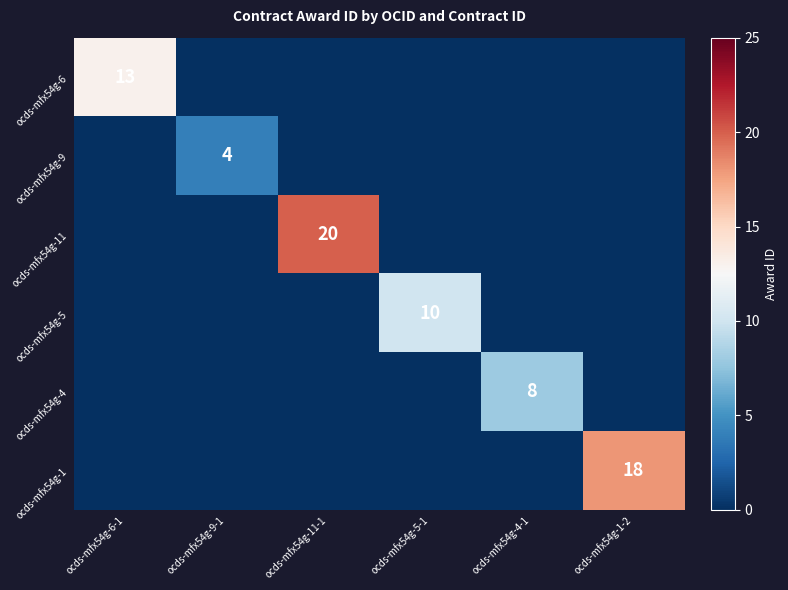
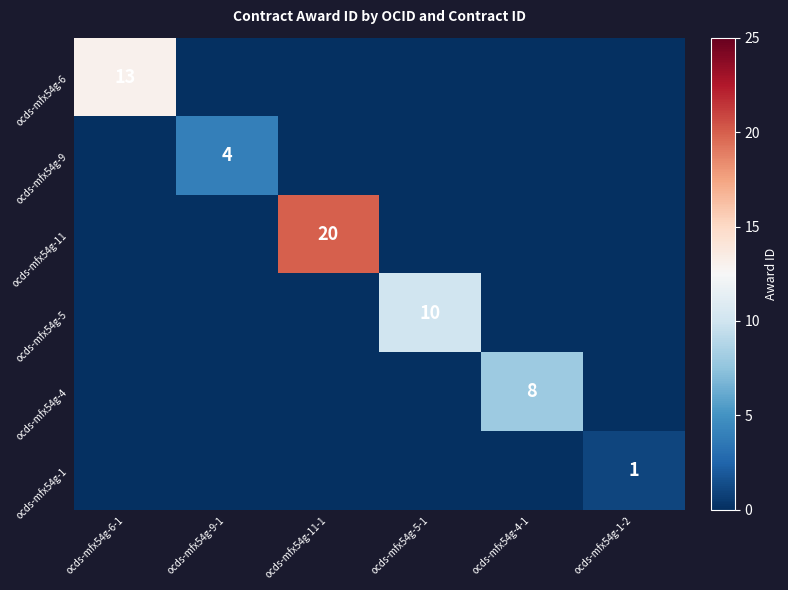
ocds-mfx54g-1, ocds-mfx54g-1-2: 18 -> 1
